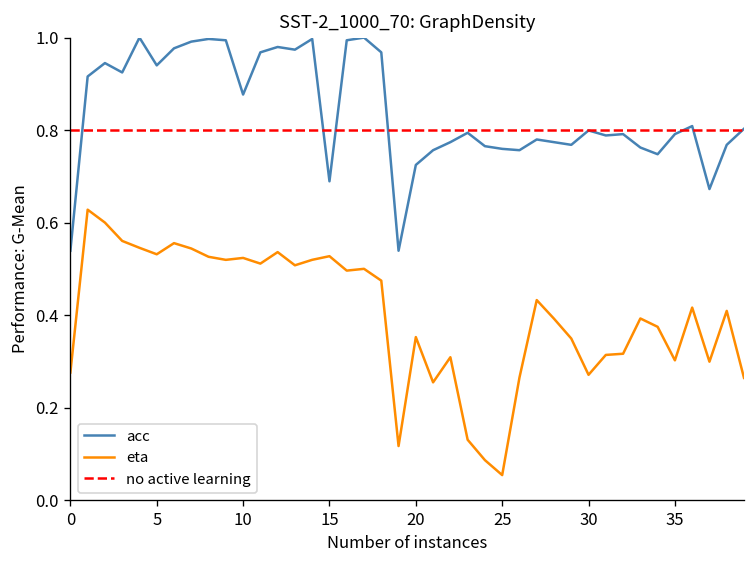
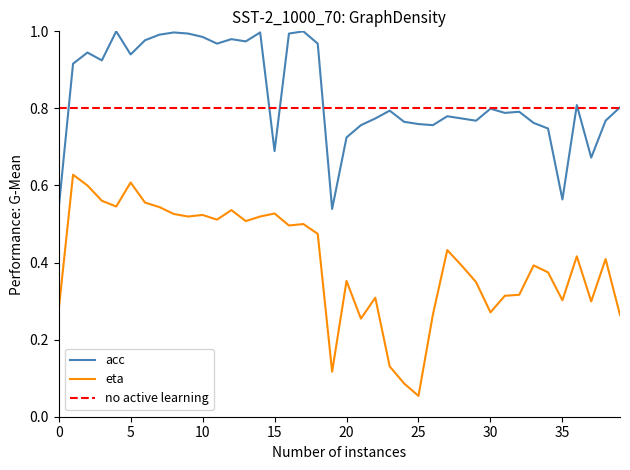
eta, 5: 0.53 -> 0.61
acc, 10: 0.88 -> 0.99
acc, 35: 0.79 -> 0.56
